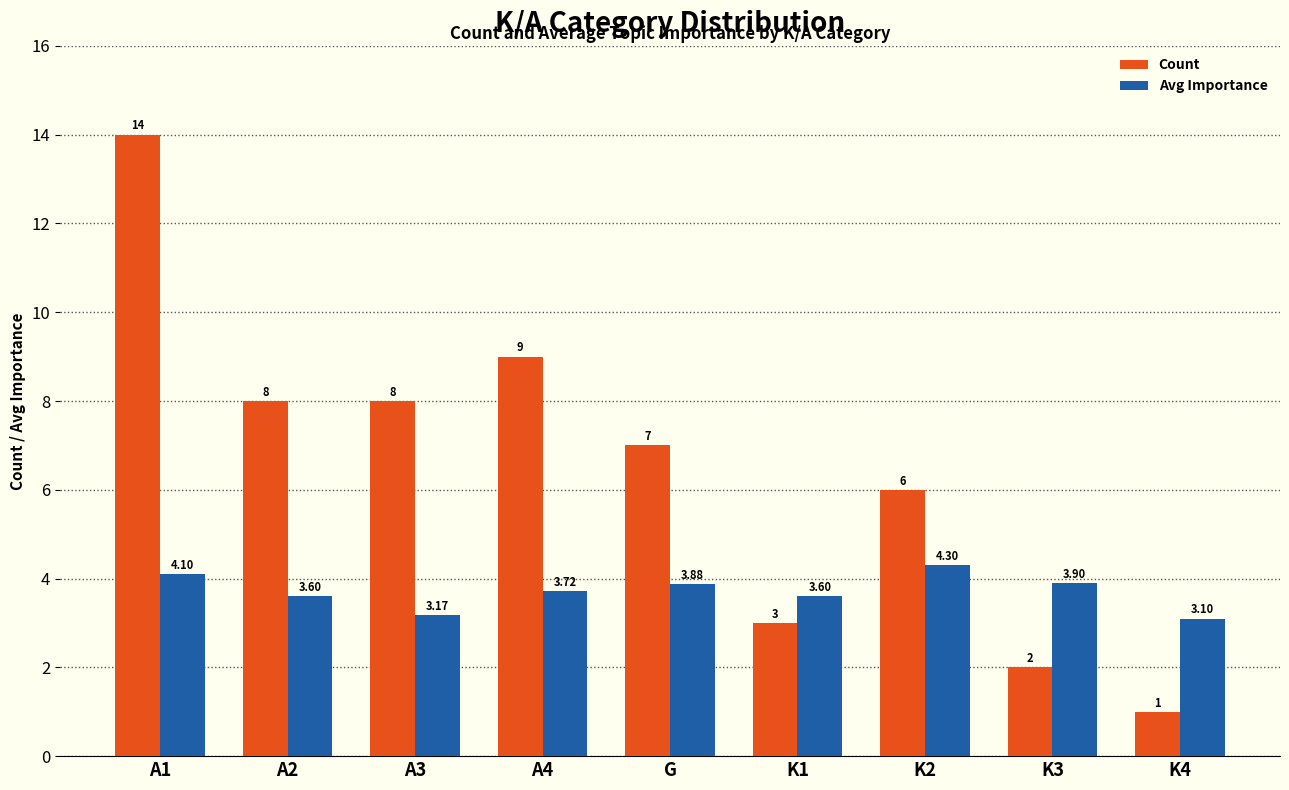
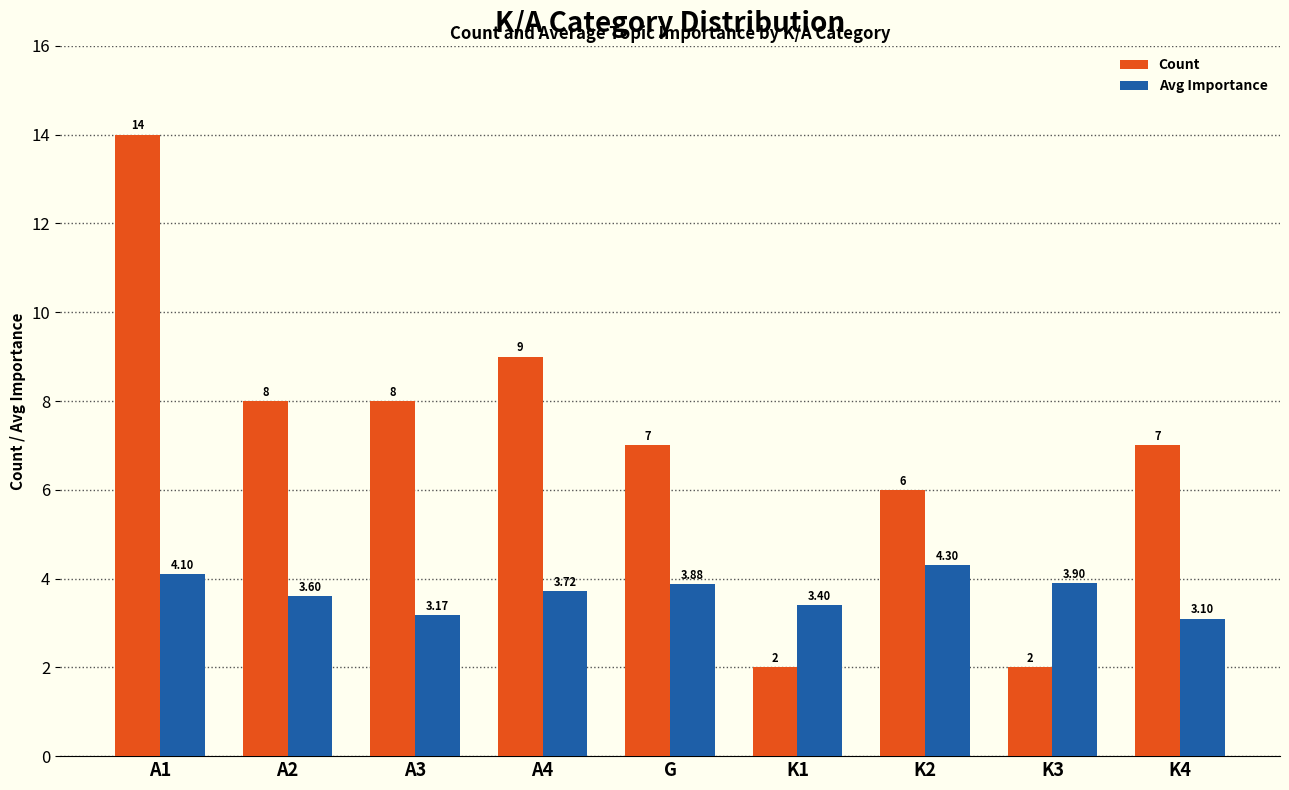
Count, K1: 3 -> 2
Avg Importance, K1: 3.60 -> 3.40
Count, K4: 1 -> 7
